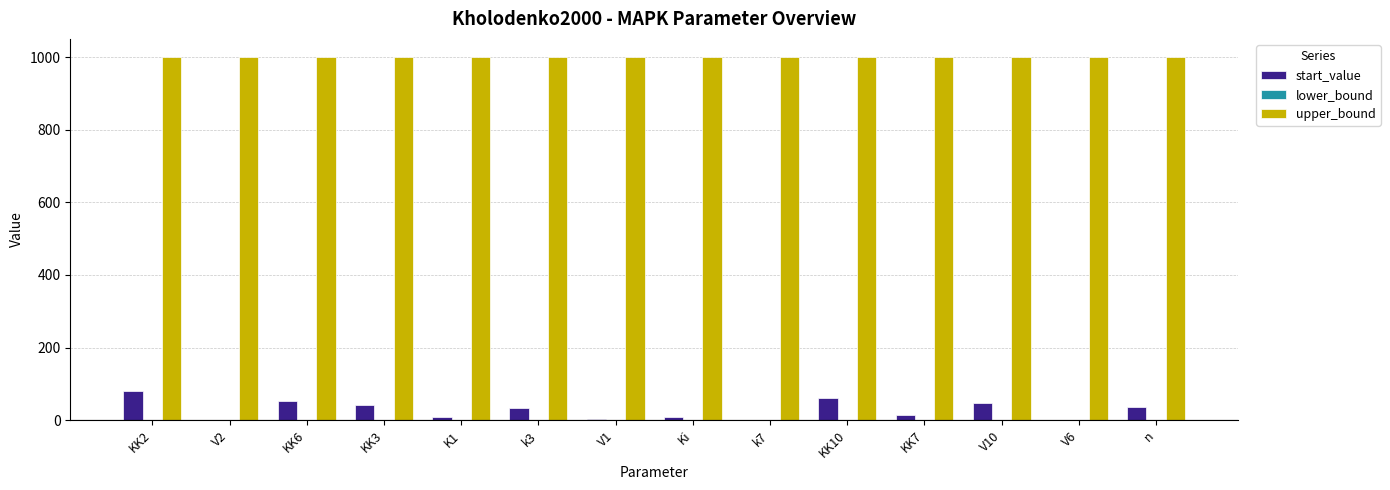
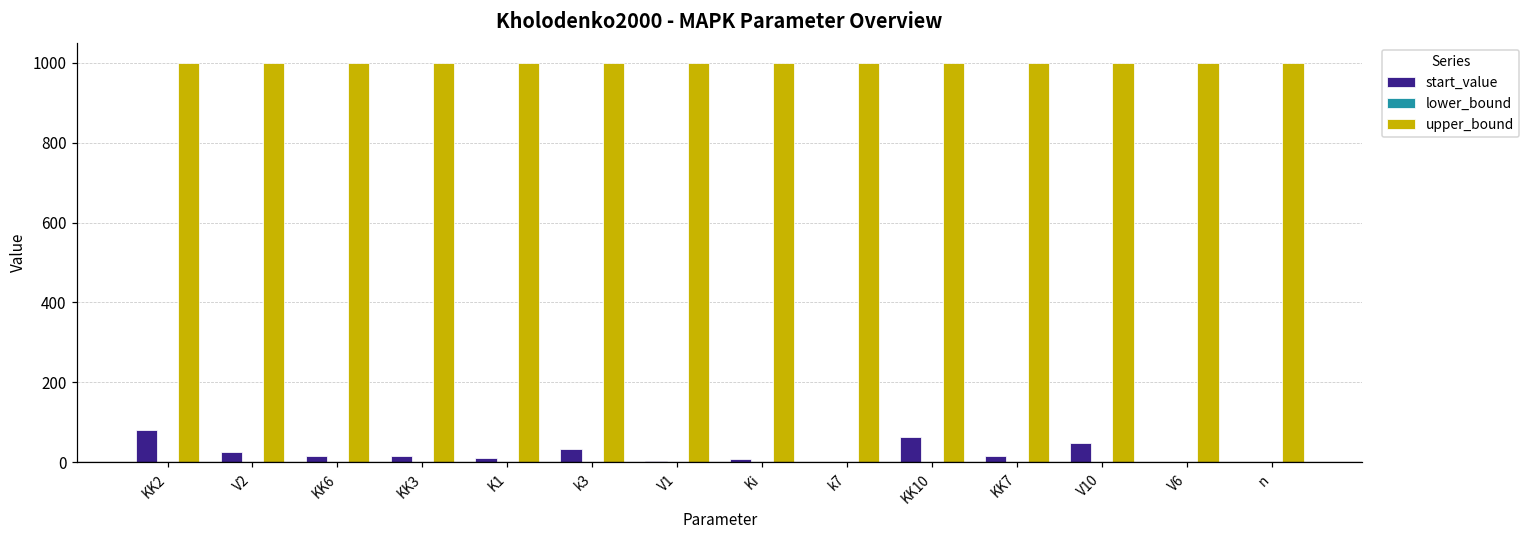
start_value, V2: 0 -> 30
start_value, KK6: 50 -> 20
start_value, KK3: 40 -> 20
start_value, n: 40 -> 0
